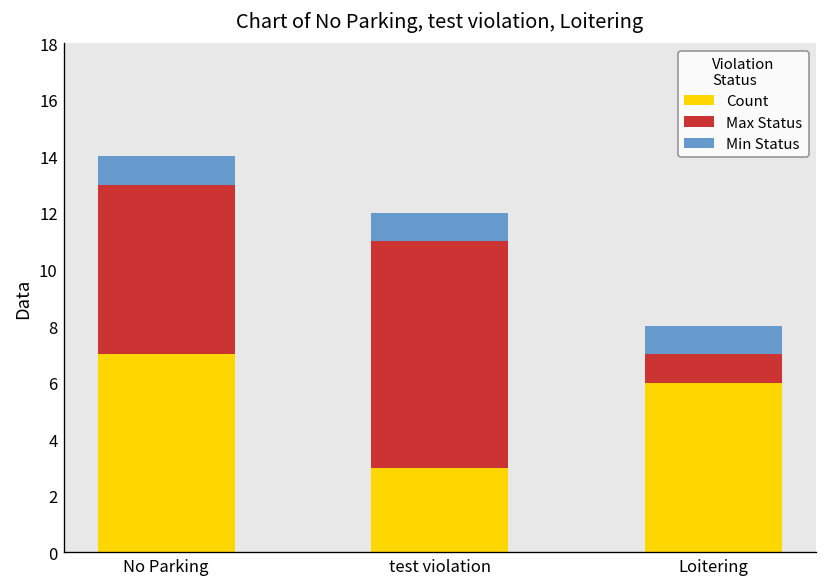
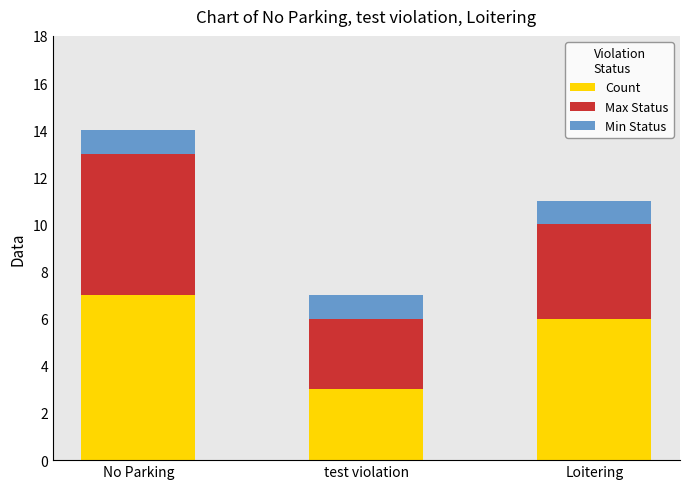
Max Status, test violation: 8 -> 3
Max Status, Loitering: 1 -> 4
